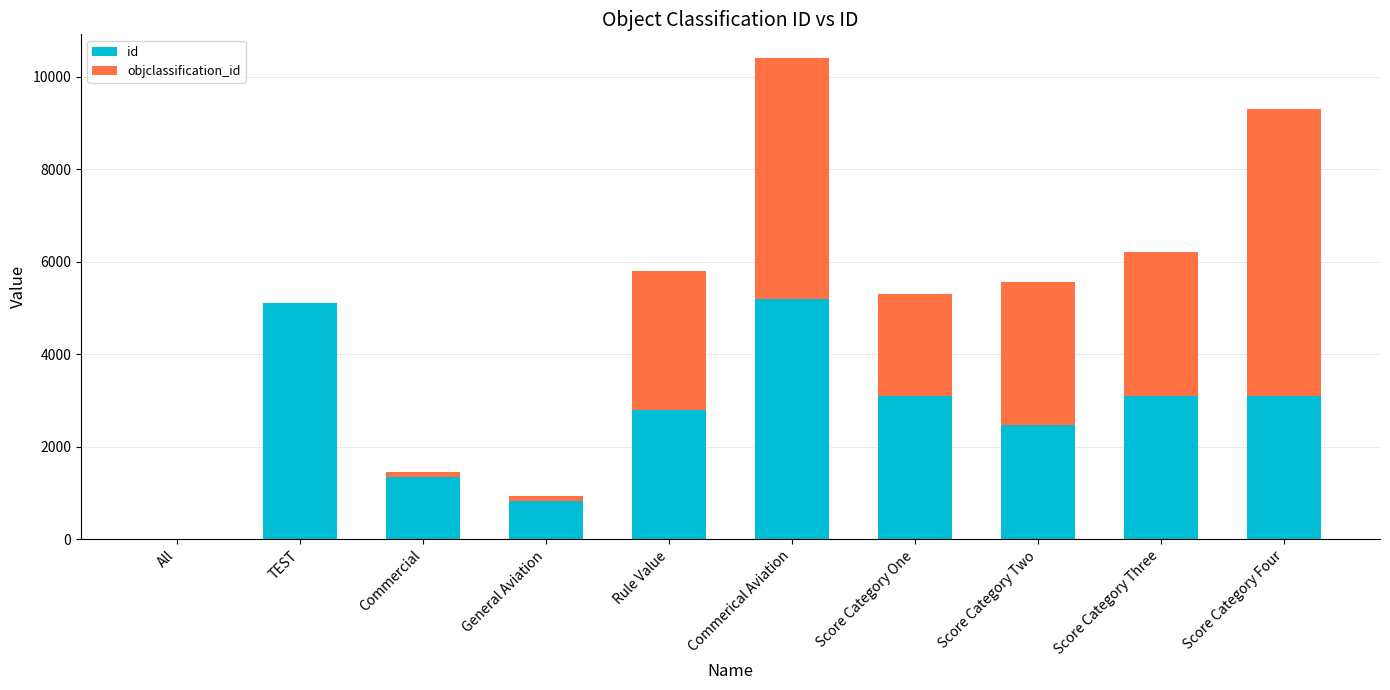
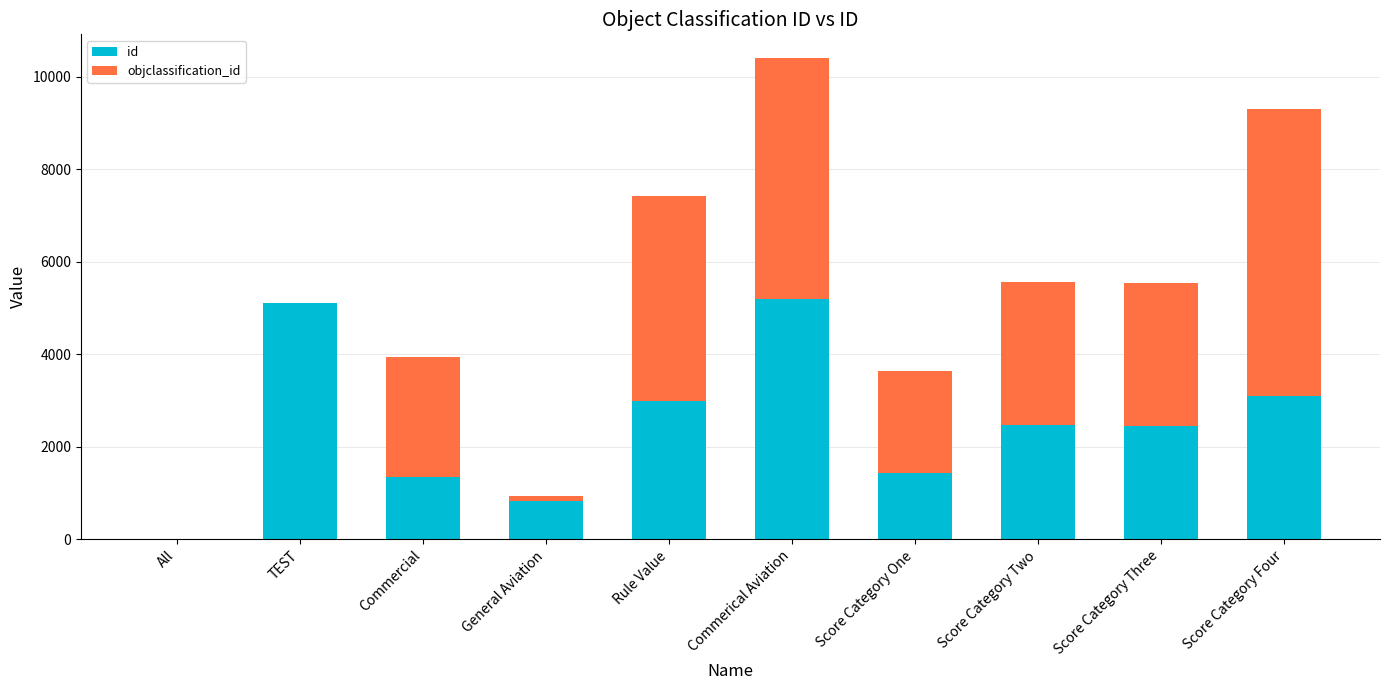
objclassification_id, Commercial: 100 -> 2600
id, Rule Value: 2800 -> 3000
objclassification_id, Rule Value: 3000 -> 4400
id, Score Category One: 3100 -> 1400
id, Score Category Three: 3100 -> 2400
